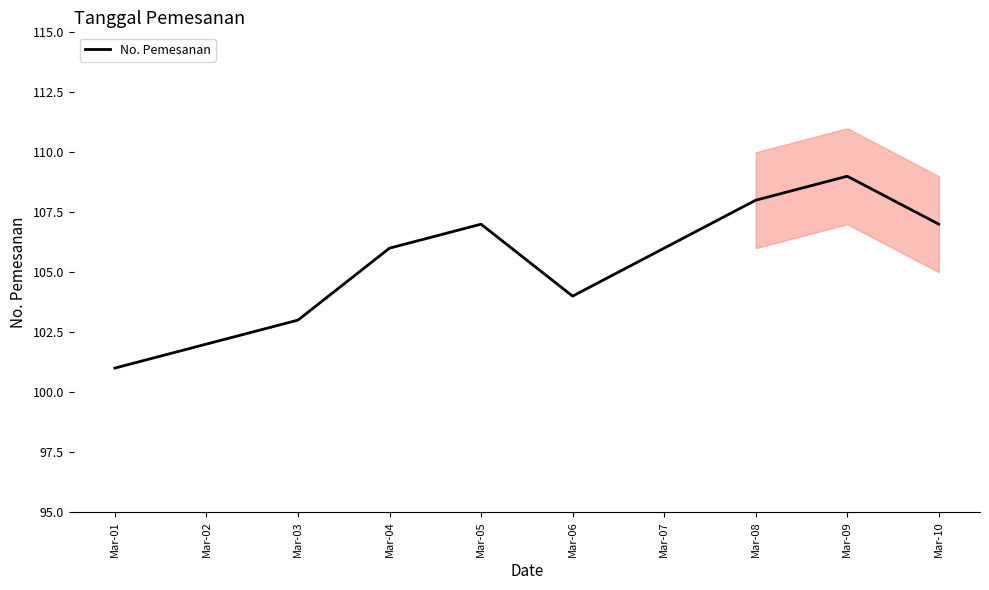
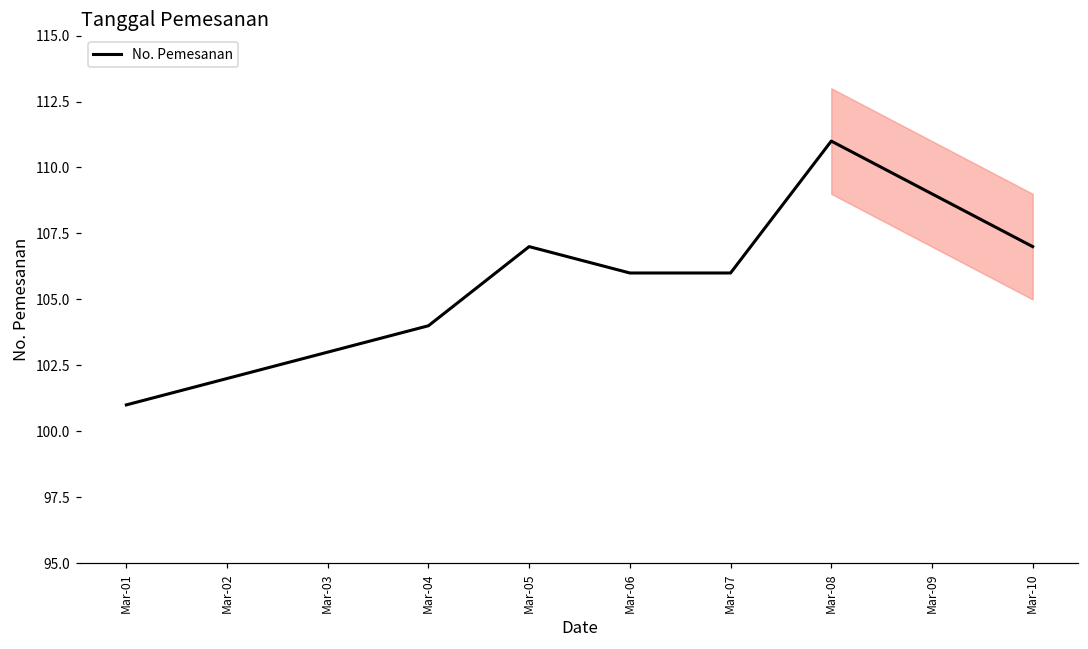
No. Pemesanan, Mar-04: 106 -> 104
No. Pemesanan, Mar-06: 104 -> 106
No. Pemesanan, Mar-08: 108 -> 111
